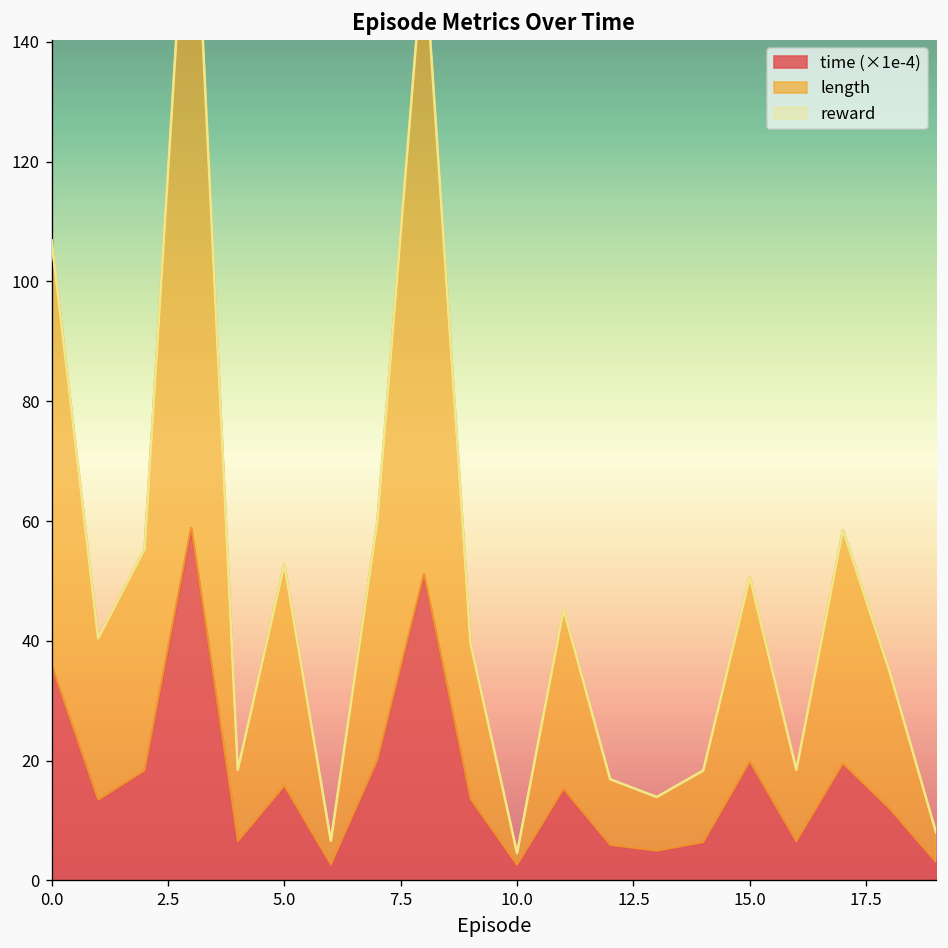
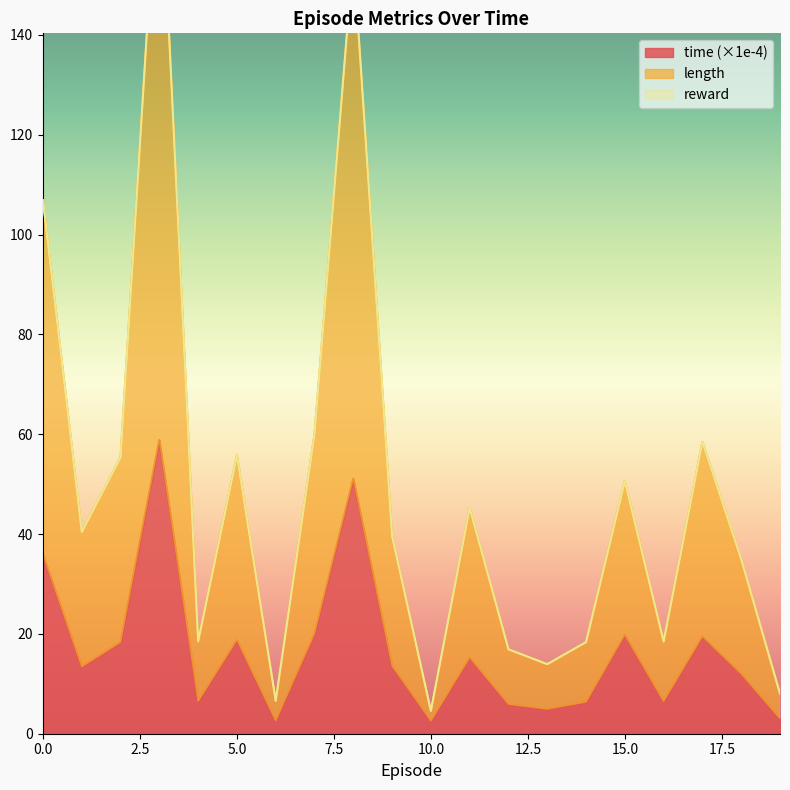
time (×1e-4), 5.0: 16 -> 19
